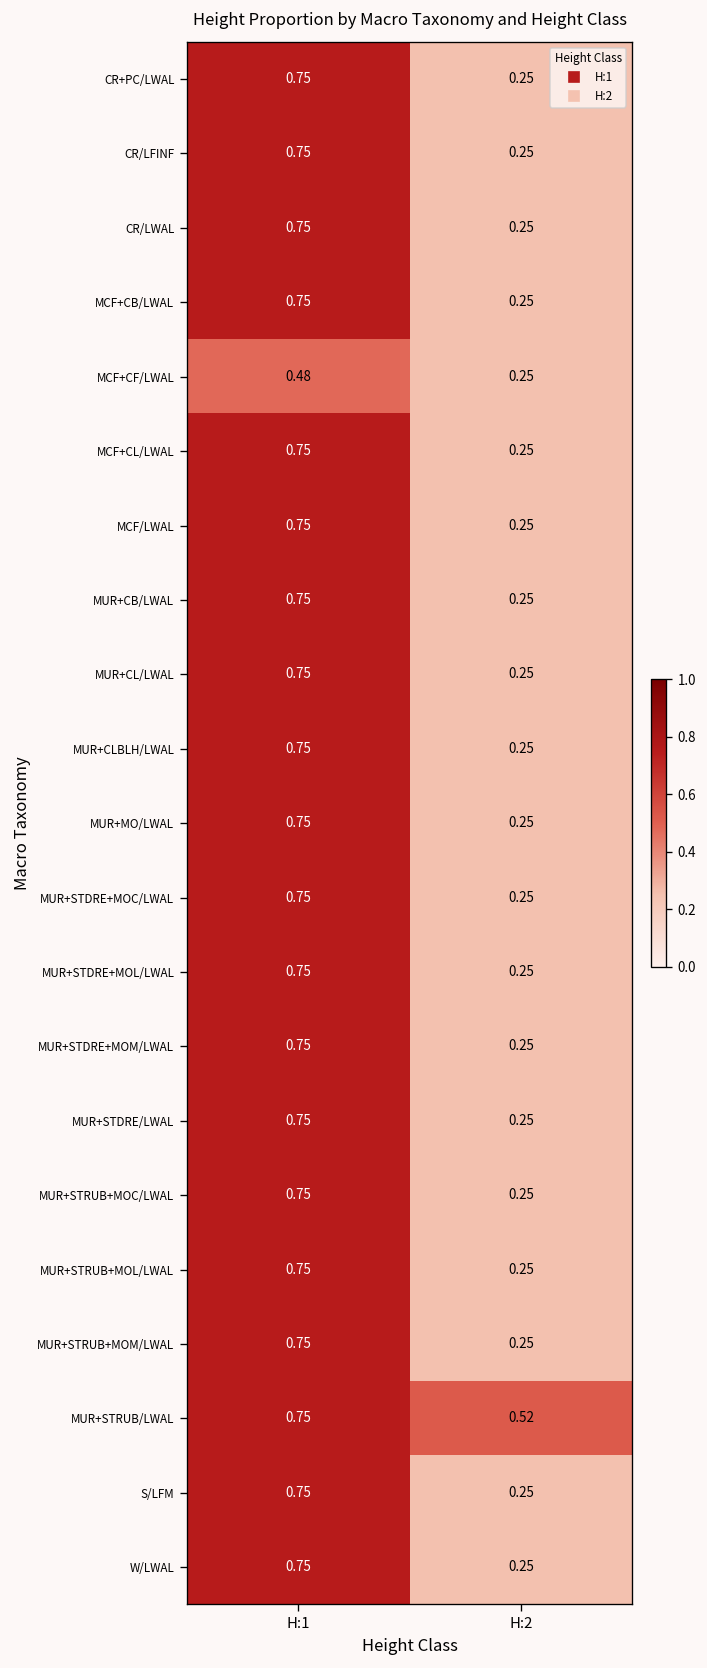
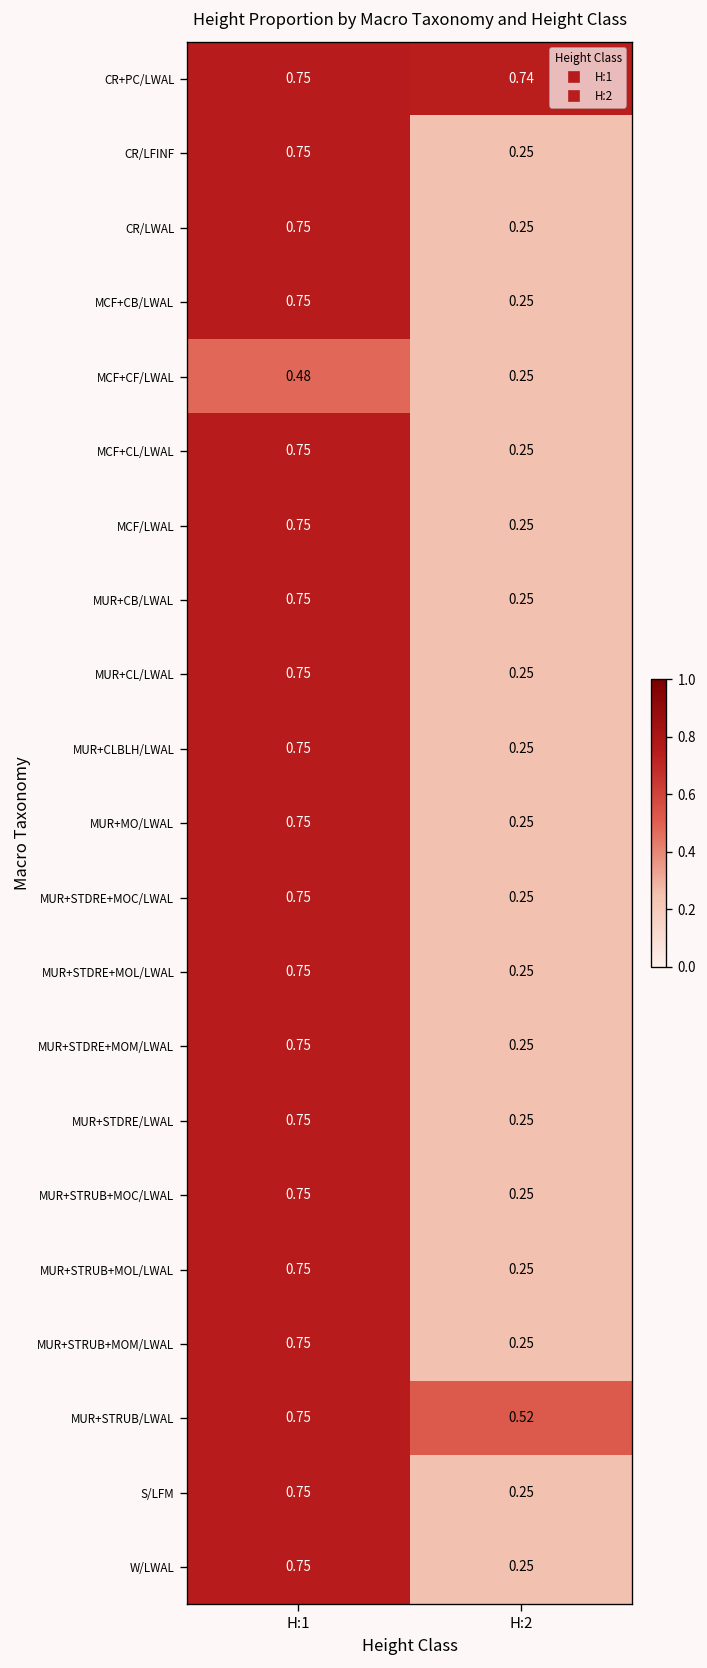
CR+PC/LWAL, H:2: 0.25 -> 0.74
